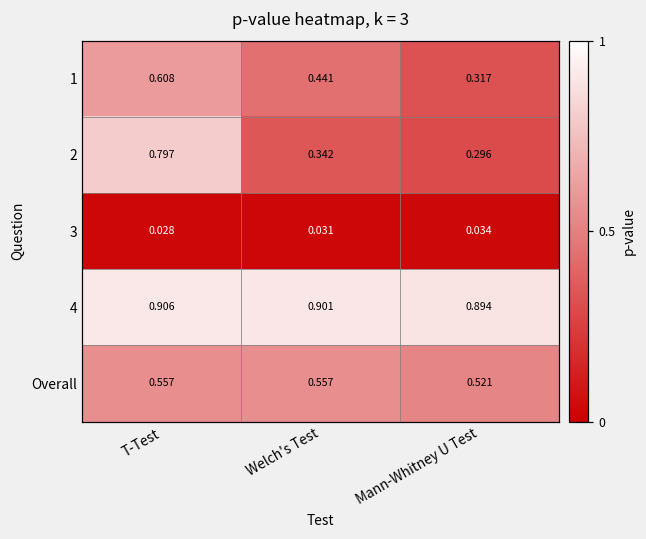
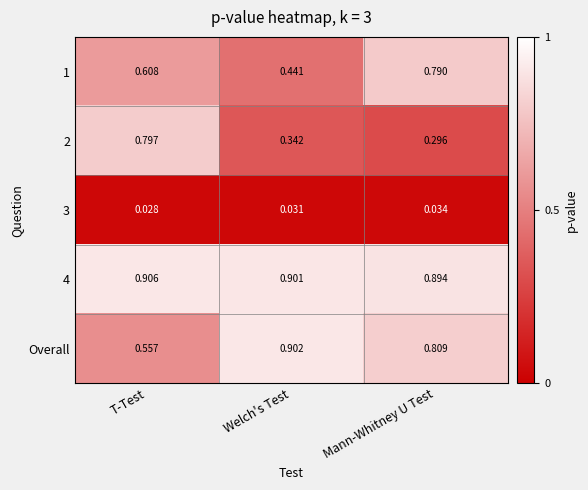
1, Mann-Whitney U Test: 0.317 -> 0.790
Overall, Welch's Test: 0.557 -> 0.902
Overall, Mann-Whitney U Test: 0.521 -> 0.809
